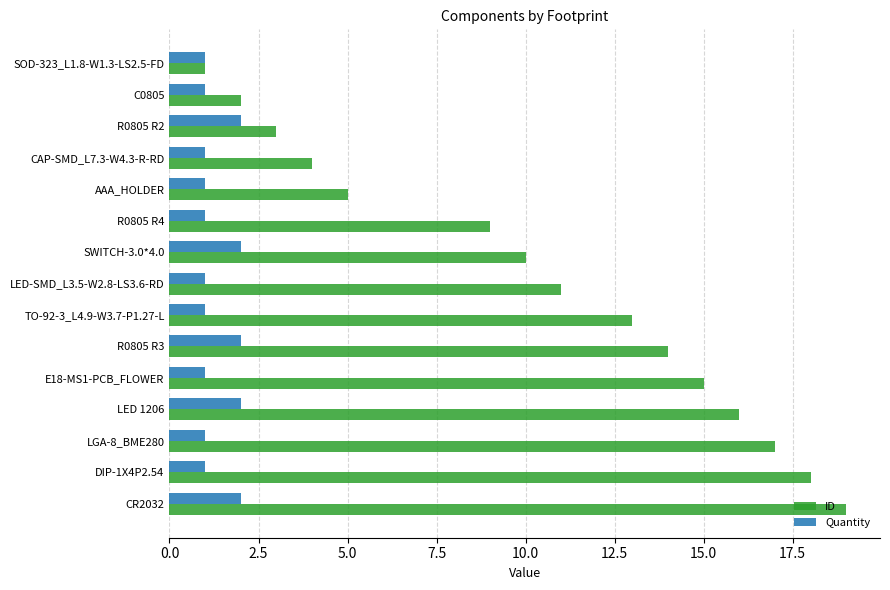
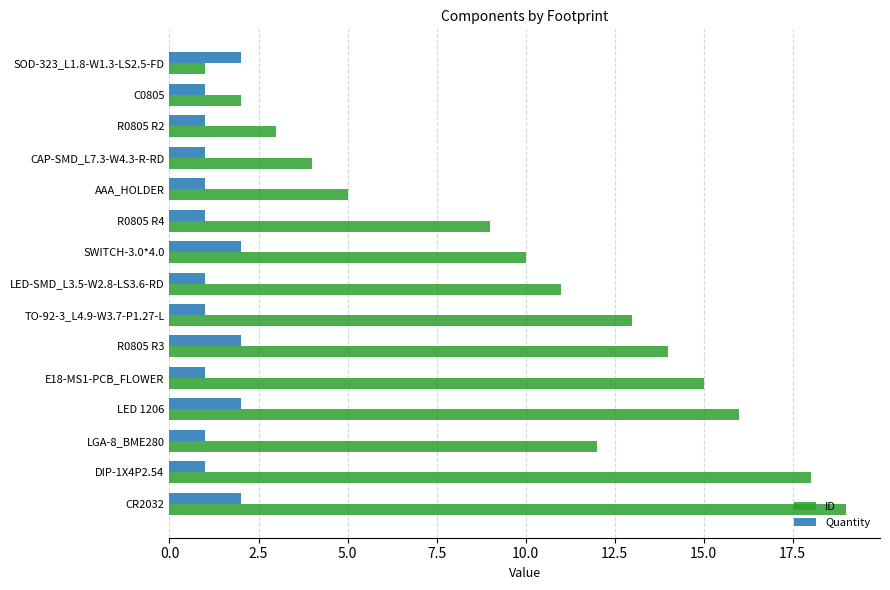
Quantity, SOD-323_L1.8-W1.3-LS2.5-FD: 1 -> 2
Quantity, R0805 R2: 2 -> 1
ID, LGA-8_BME280: 17 -> 12
